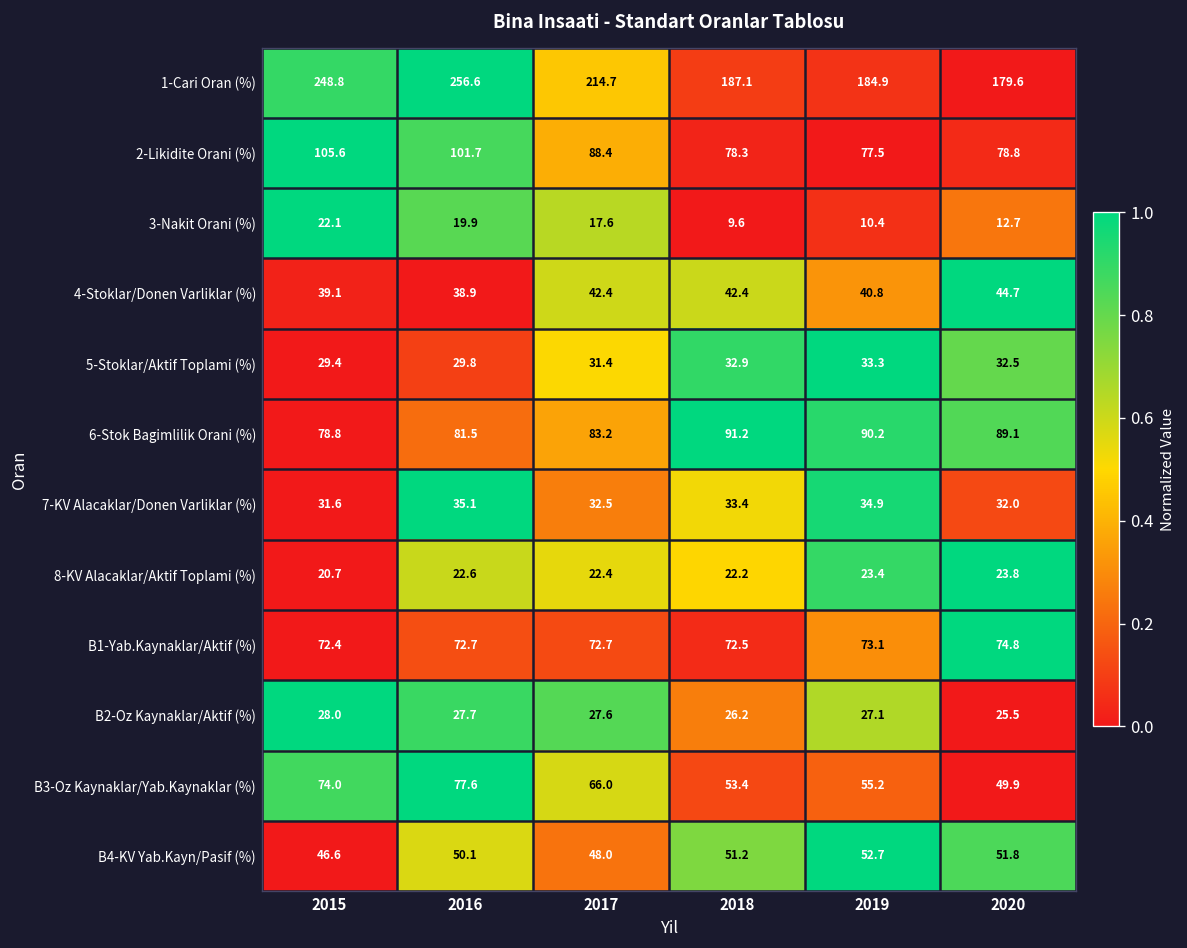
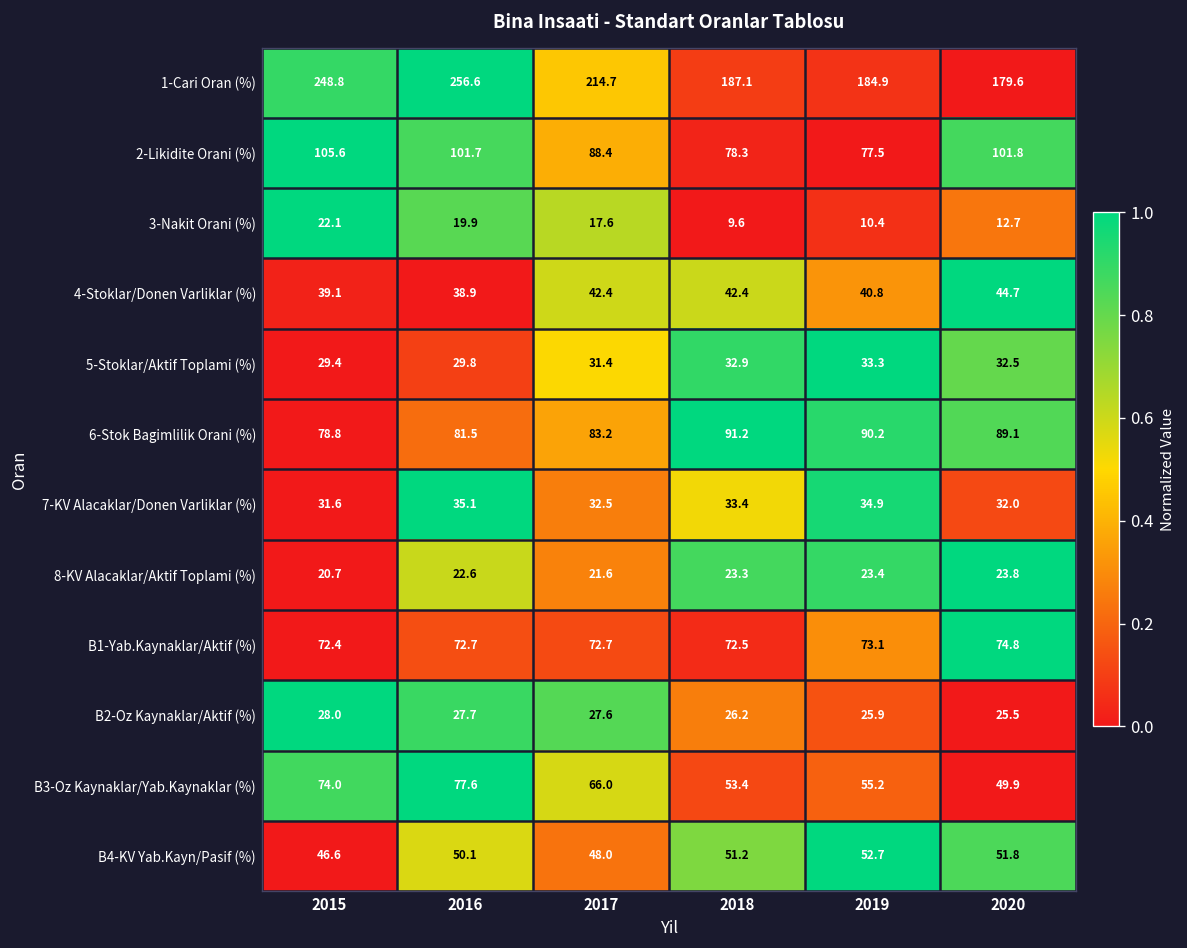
2-Likidite Orani (%), 2020: 78.8 -> 101.8
8-KV Alacaklar/Aktif Toplami (%), 2017: 22.4 -> 21.6
8-KV Alacaklar/Aktif Toplami (%), 2018: 22.2 -> 23.3
B2-Oz Kaynaklar/Aktif (%), 2019: 27.1 -> 25.9
